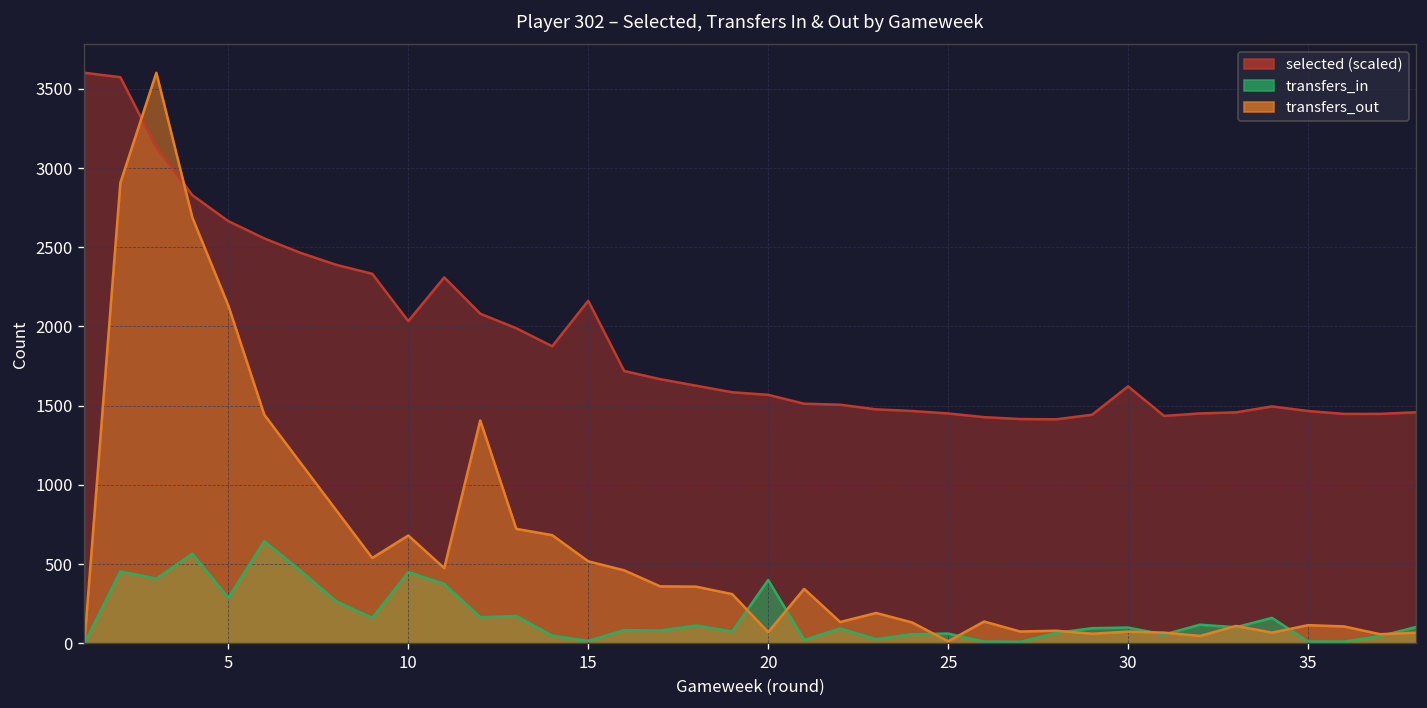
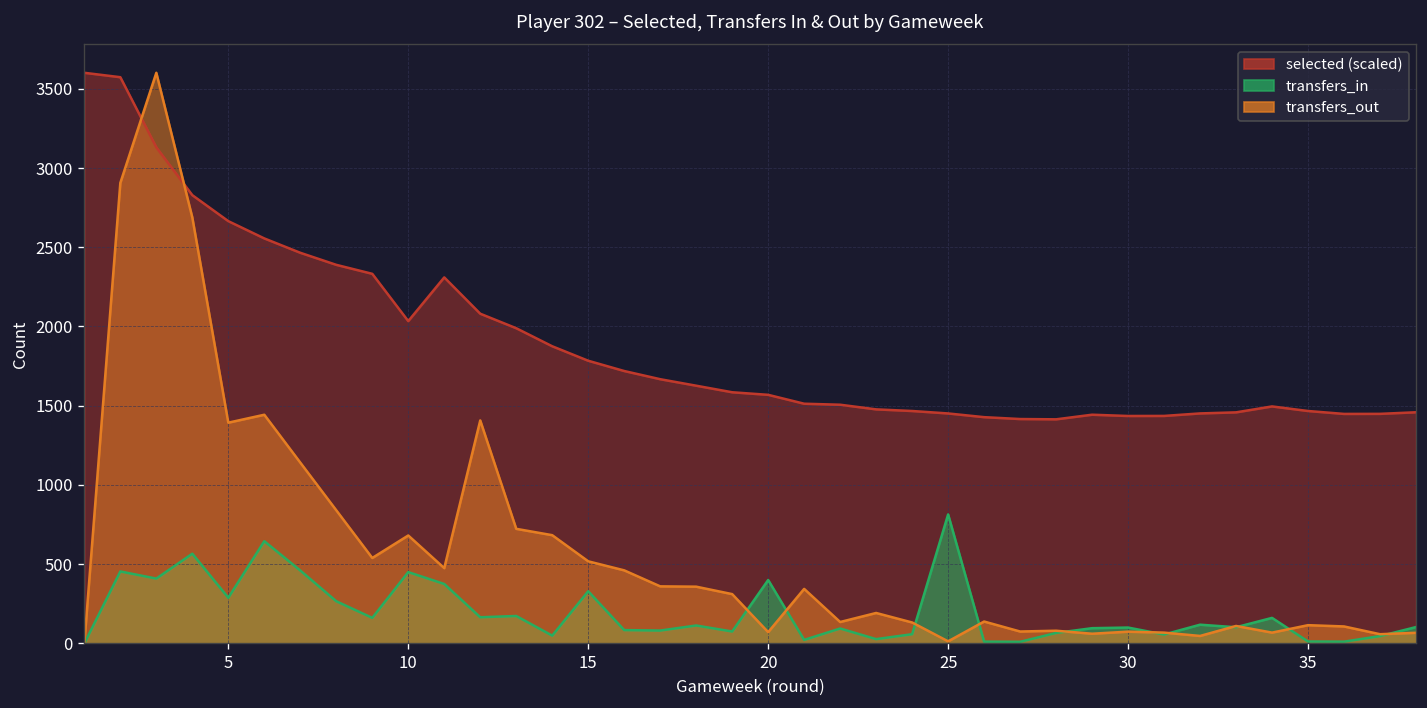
transfers_out, 5: 2130 -> 1390
selected (scaled), 15: 2160 -> 1780
transfers_in, 15: 20 -> 330
transfers_in, 25: 60 -> 810
selected (scaled), 30: 1620 -> 1440
